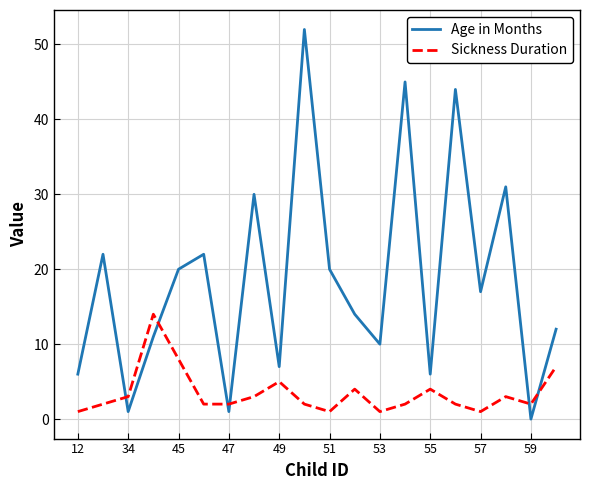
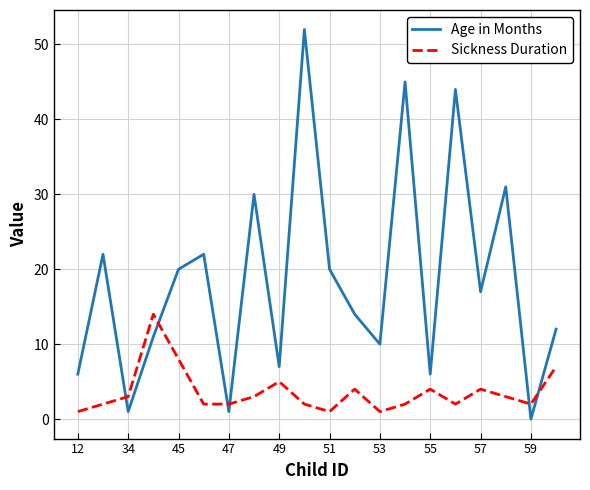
Sickness Duration, 57: 1 -> 4
